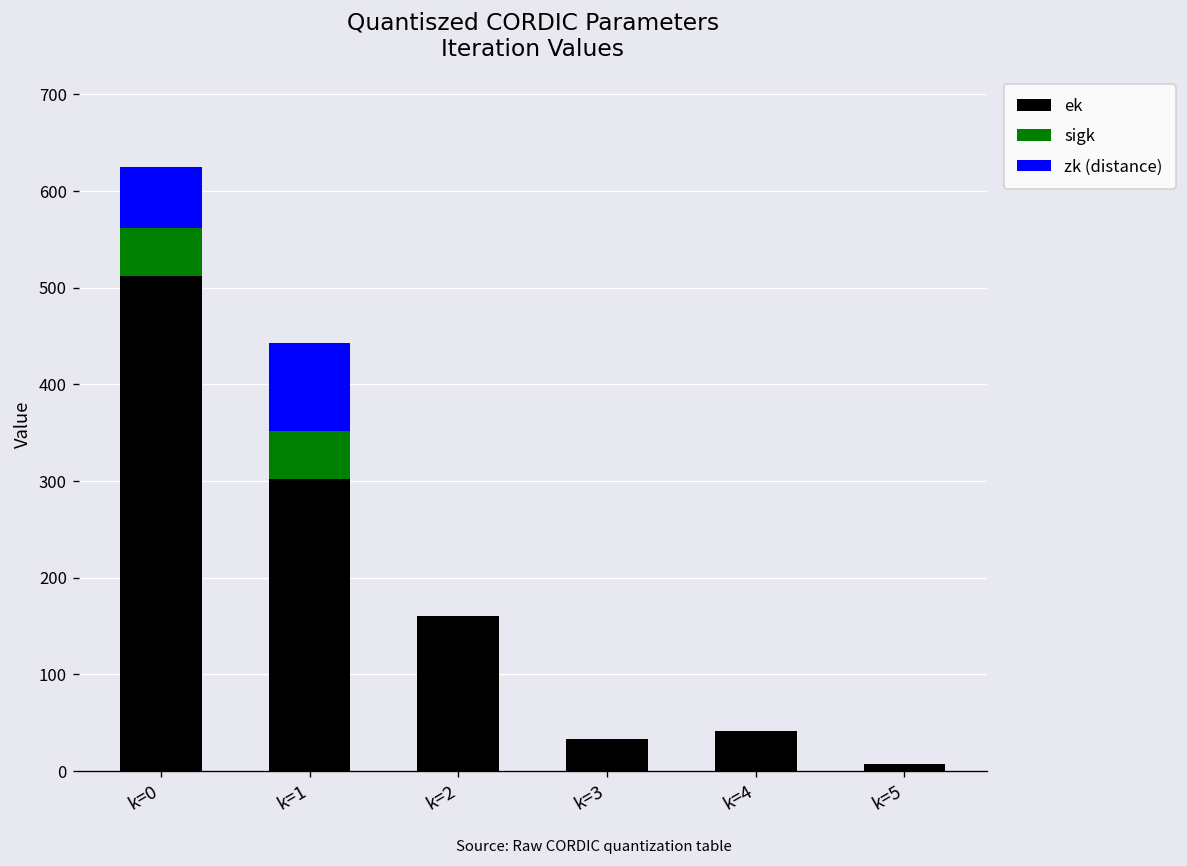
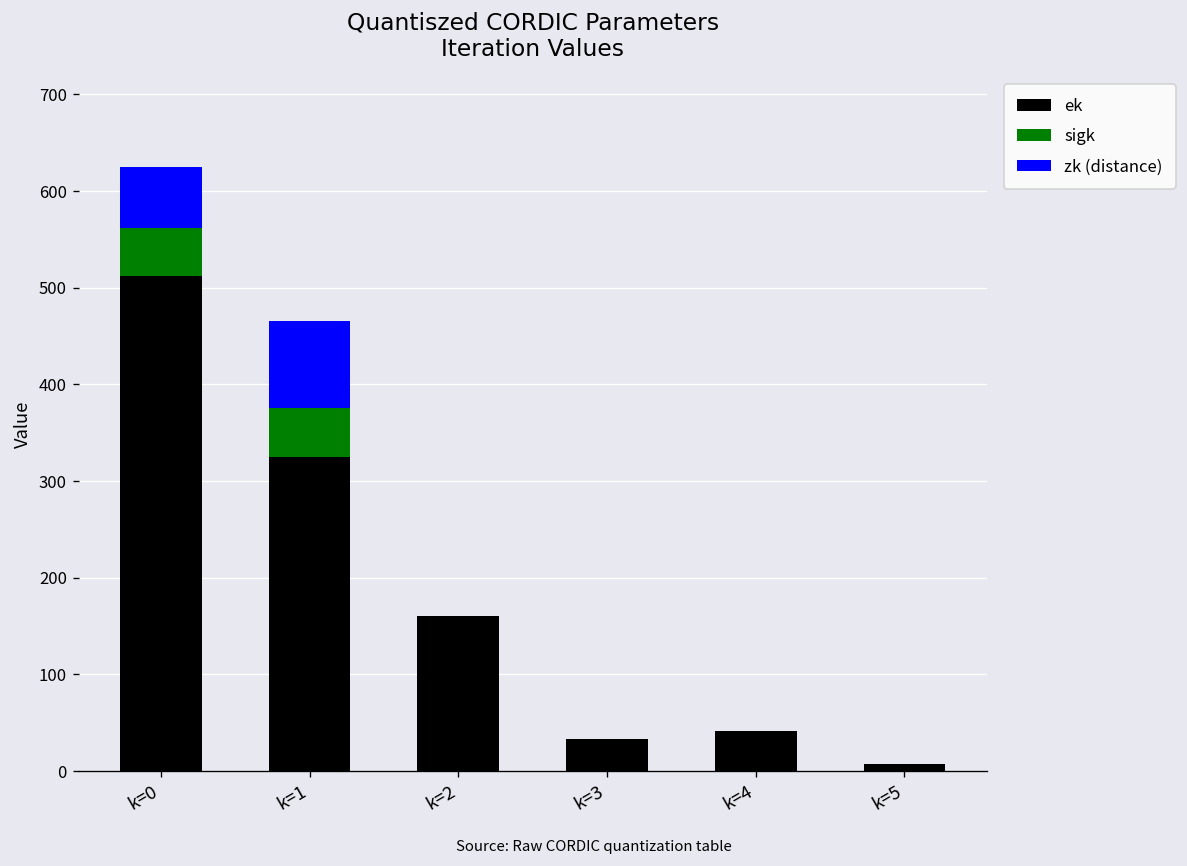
ek, k=1: 300 -> 330
